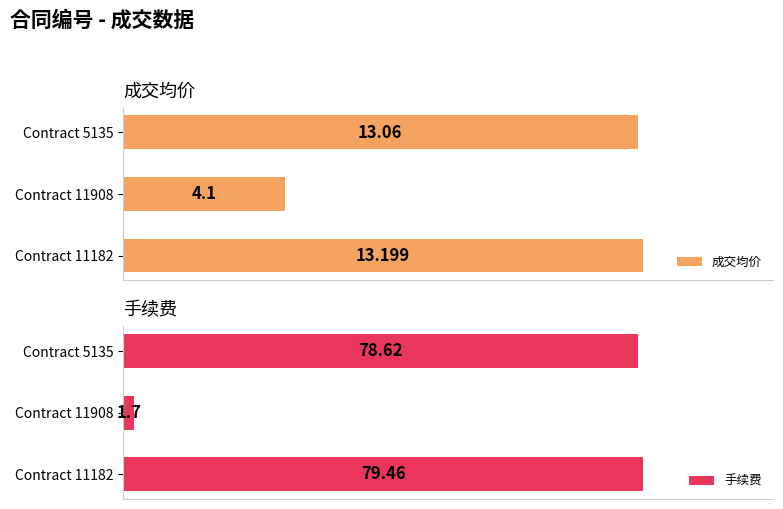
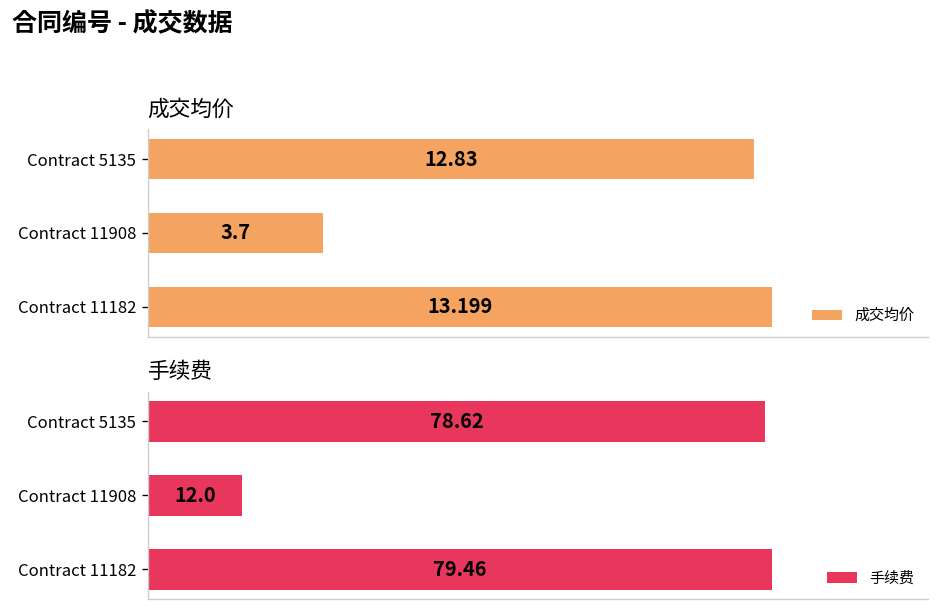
成交均价, Contract 5135: 13.06 -> 12.83
成交均价, Contract 11908: 4.1 -> 3.7
手续费, Contract 11908: 1.7 -> 12.0
